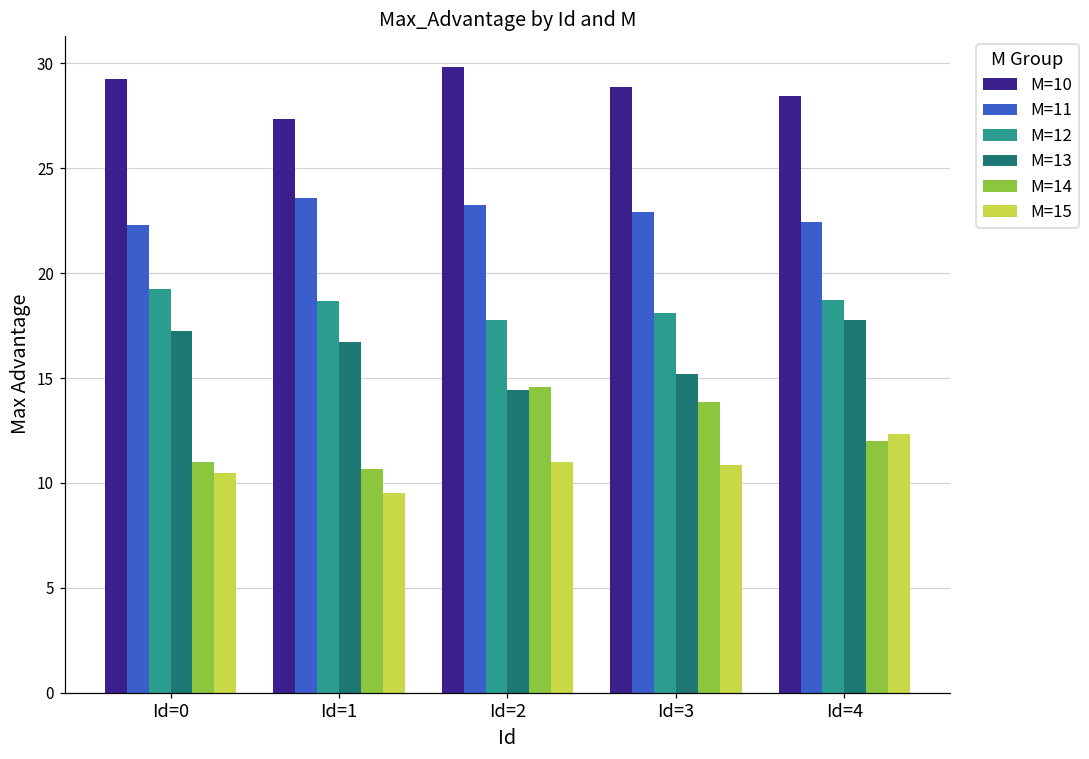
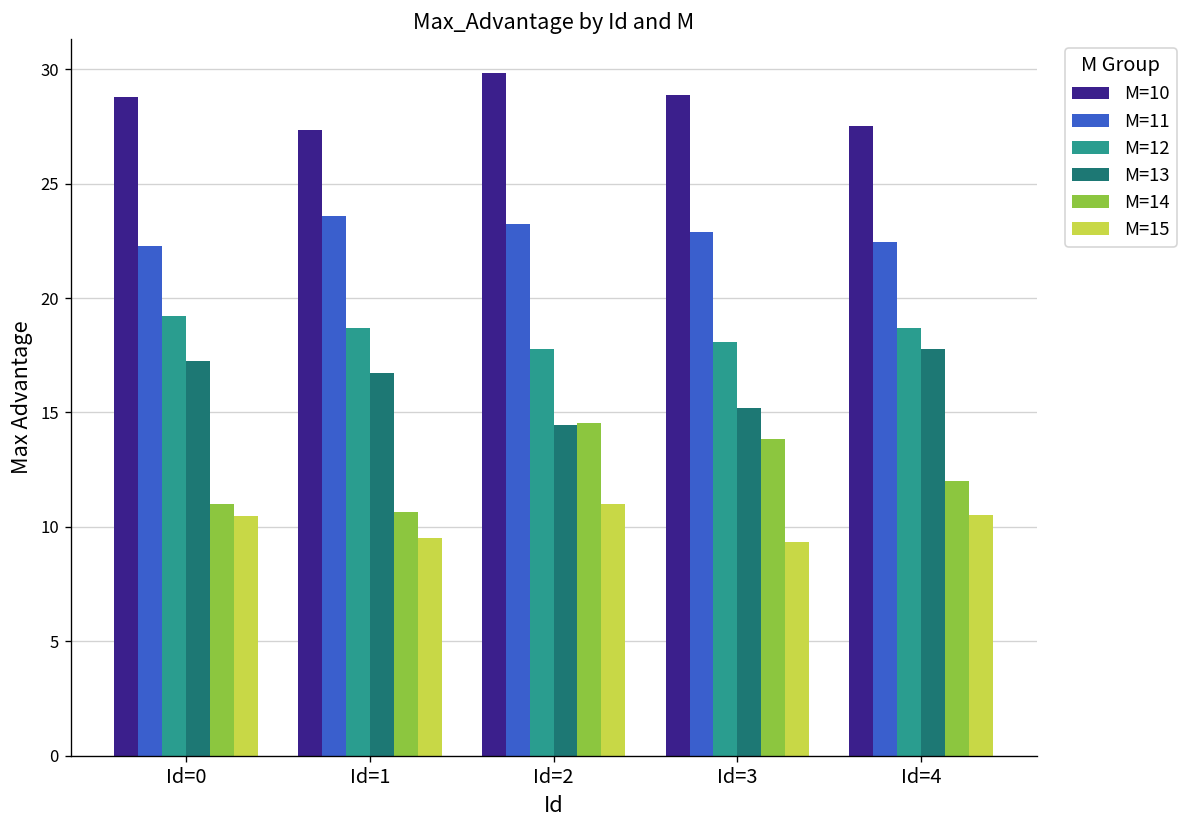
M=10, Id=0: 29.3 -> 28.8
M=15, Id=3: 10.9 -> 9.3
M=10, Id=4: 28.4 -> 27.5
M=15, Id=4: 12.3 -> 10.5
